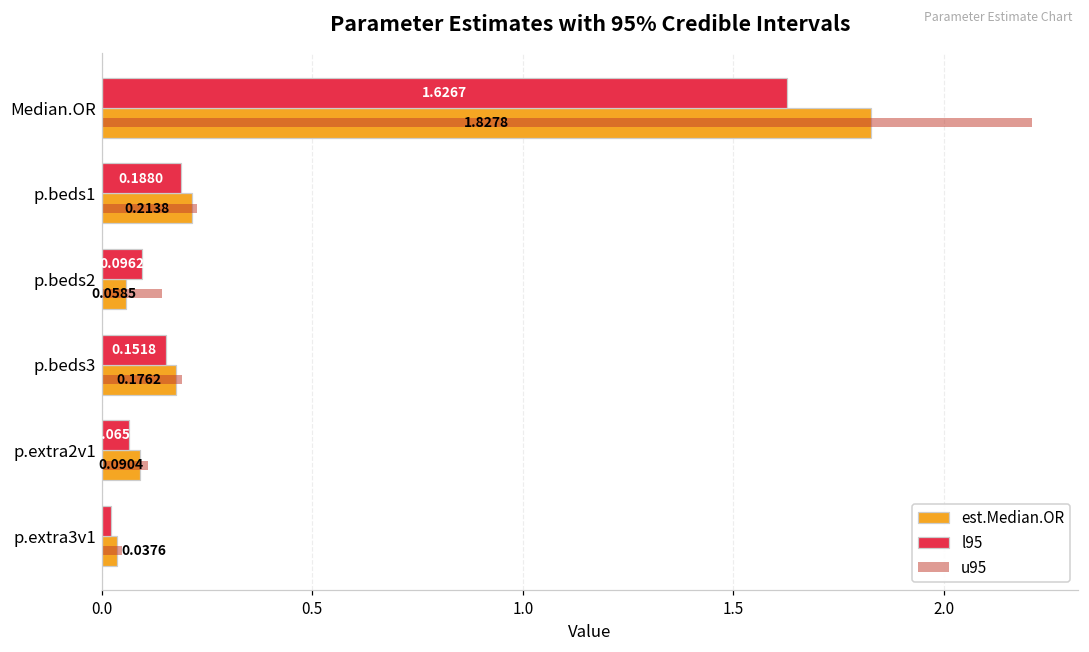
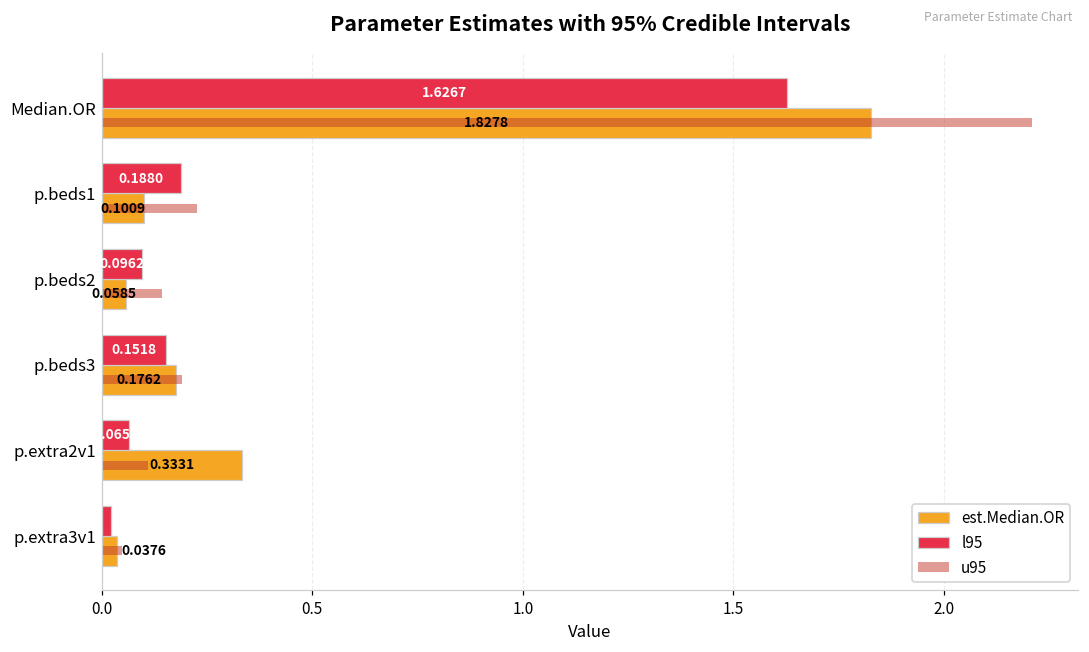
est.Median.OR, p.beds1: 0.2138 -> 0.1009
est.Median.OR, p.extra2v1: 0.0904 -> 0.3331
